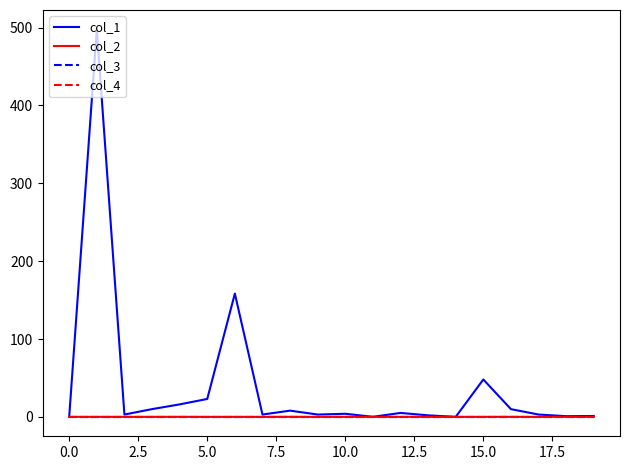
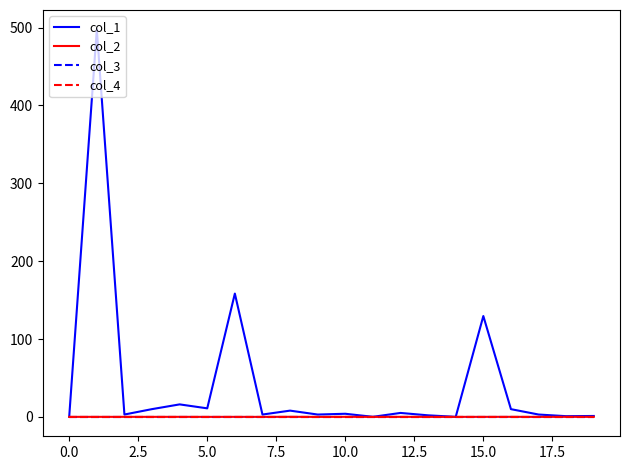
col_1, 5.0: 20 -> 10
col_1, 15.0: 50 -> 130
